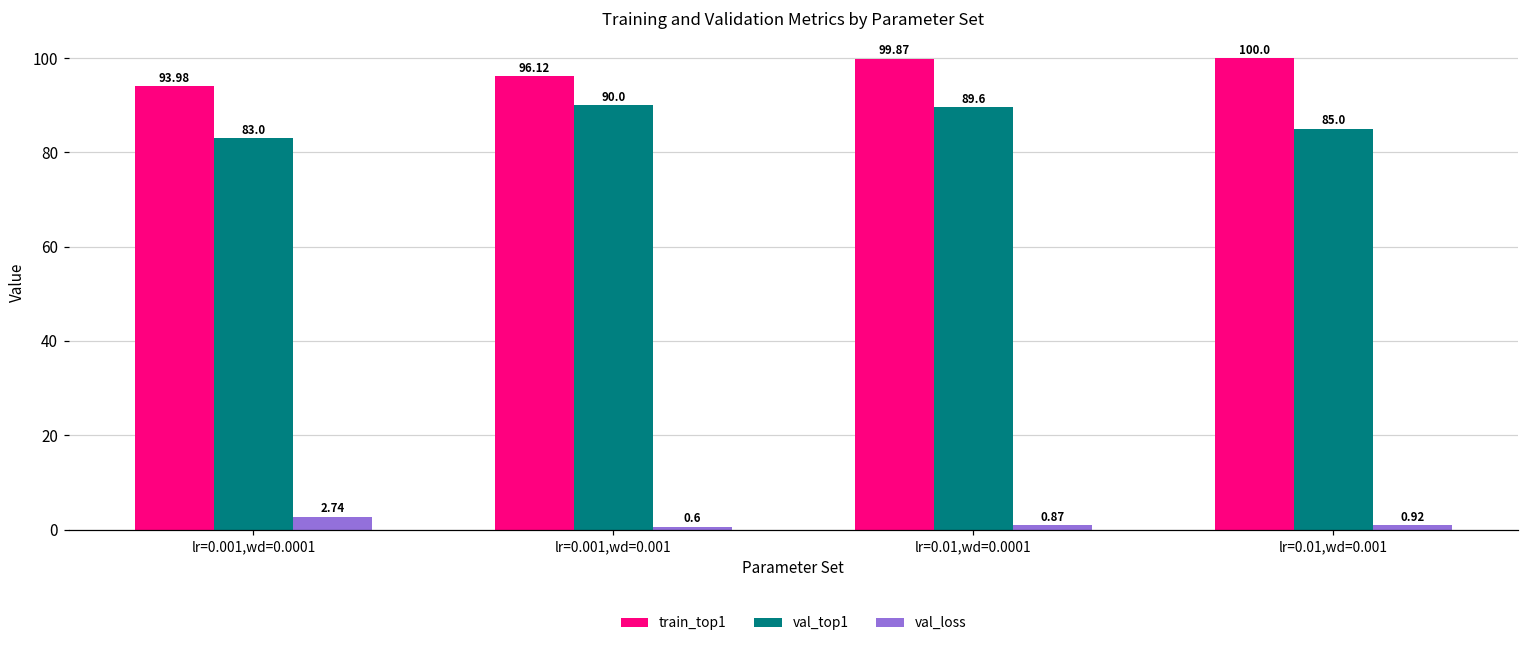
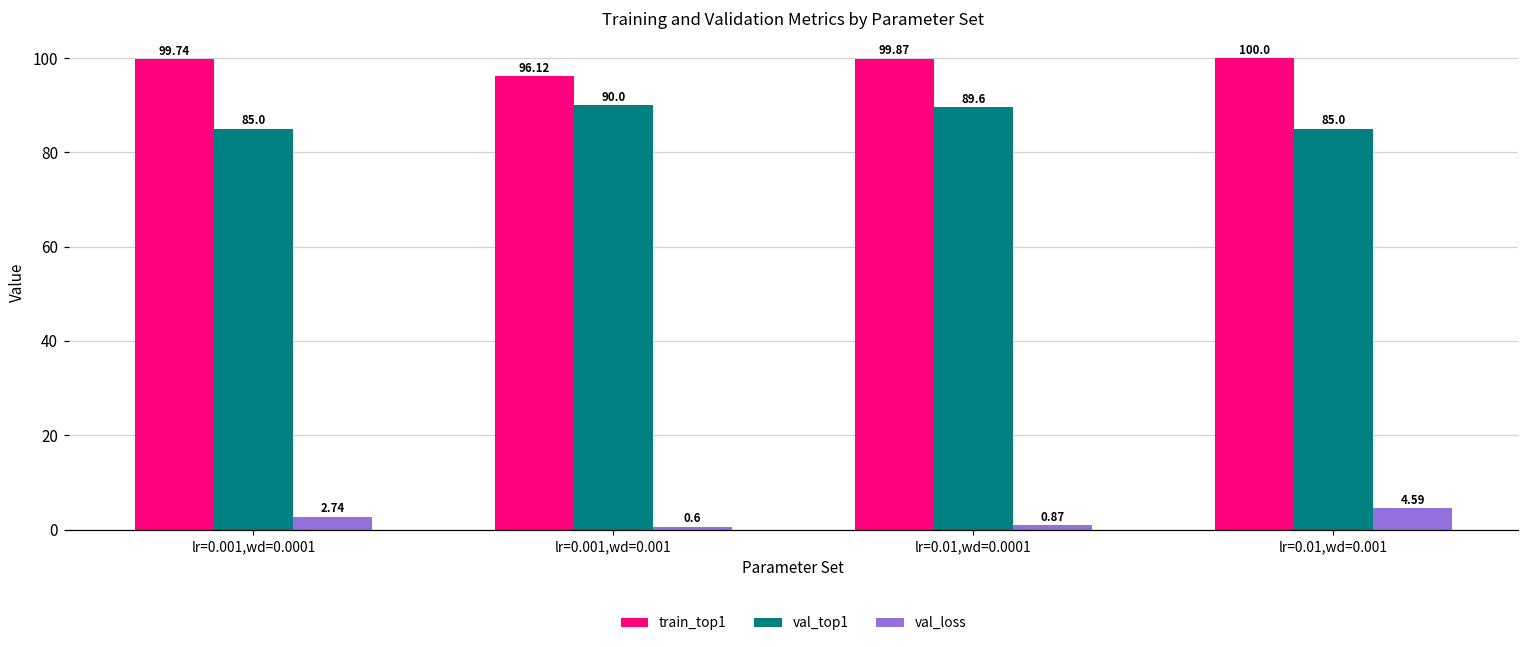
train_top1, lr=0.001,wd=0.0001: 93.98 -> 99.74
val_top1, lr=0.001,wd=0.0001: 83.0 -> 85.0
val_loss, lr=0.01,wd=0.001: 0.92 -> 4.59
